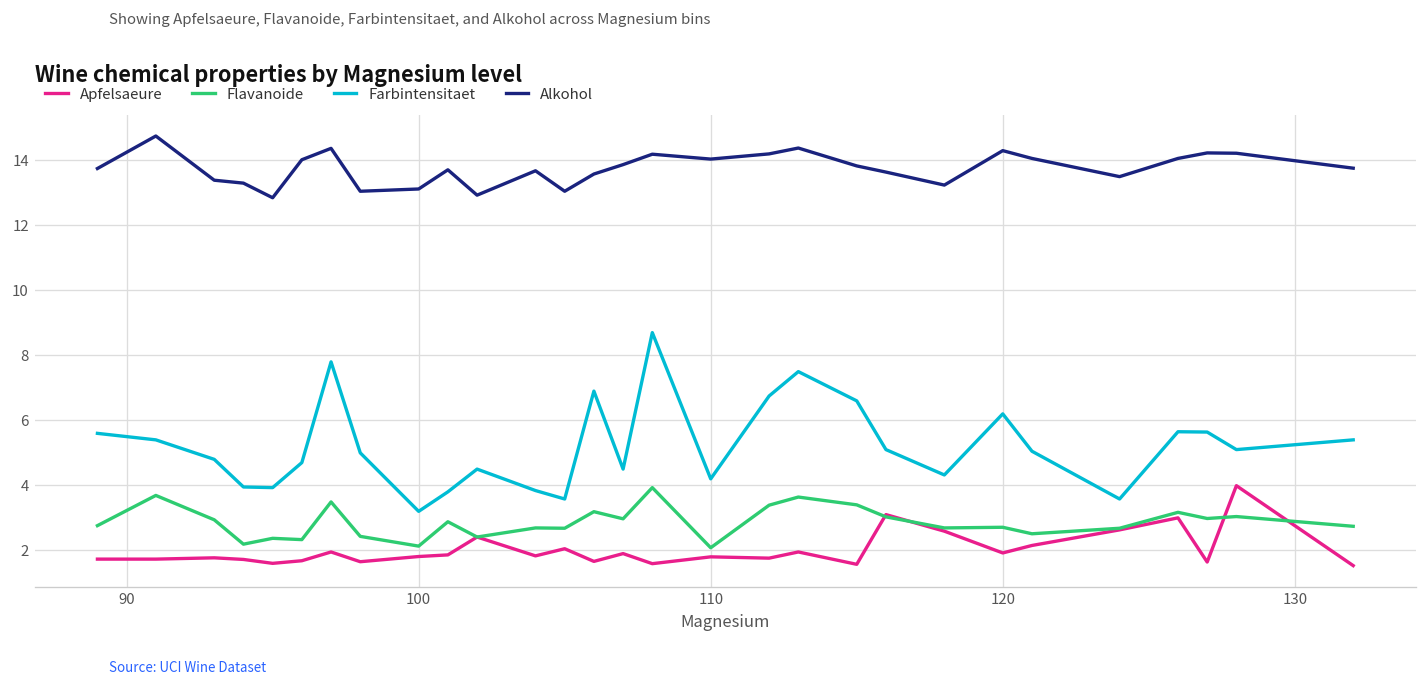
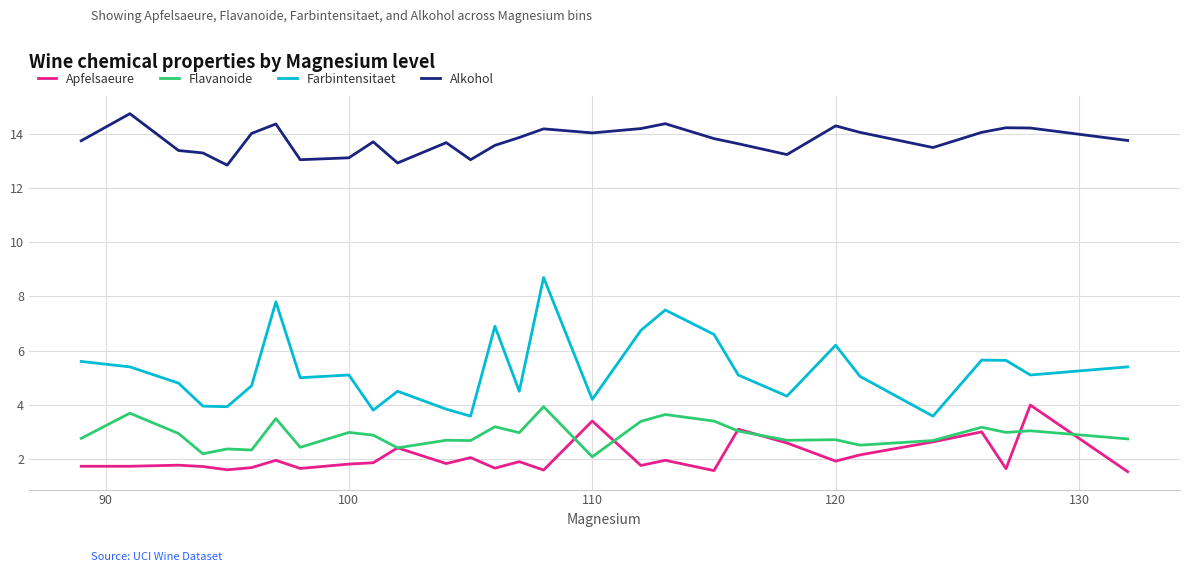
Flavanoide, 100: 2.1 -> 3.0
Farbintensitaet, 100: 3.2 -> 5.1
Apfelsaeure, 110: 1.8 -> 3.4
